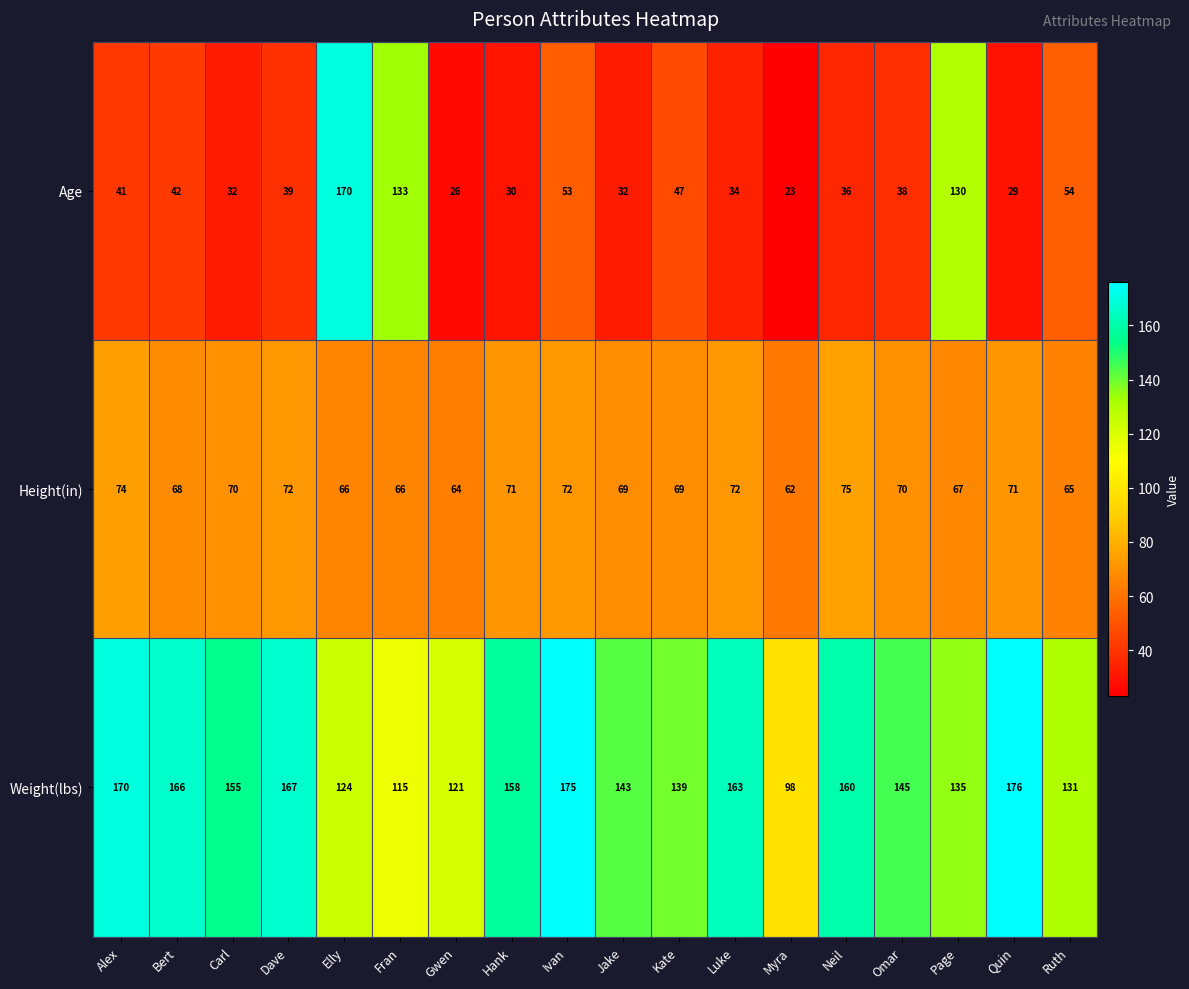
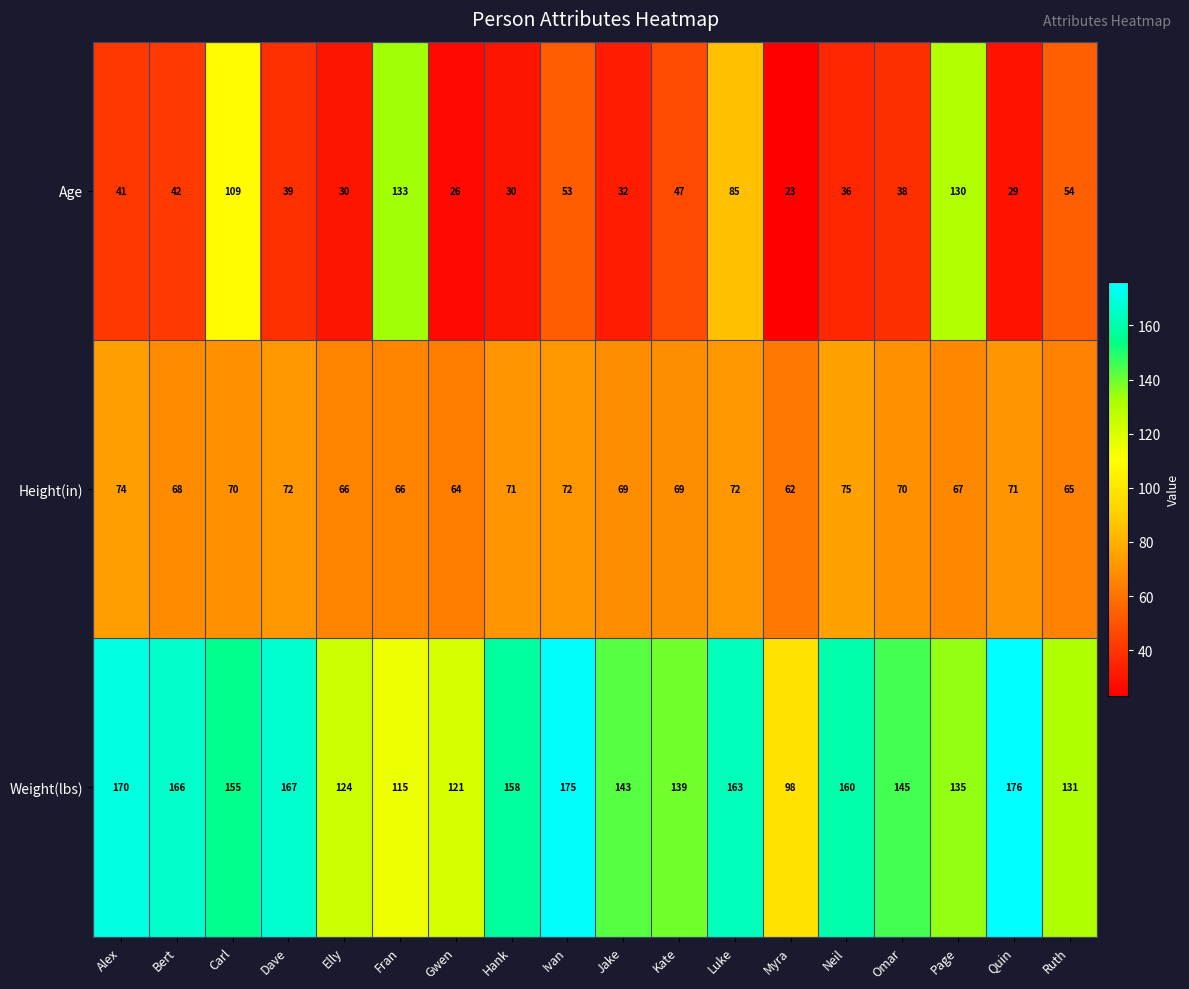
Age, Carl: 32 -> 109
Age, Elly: 170 -> 30
Age, Luke: 34 -> 85
